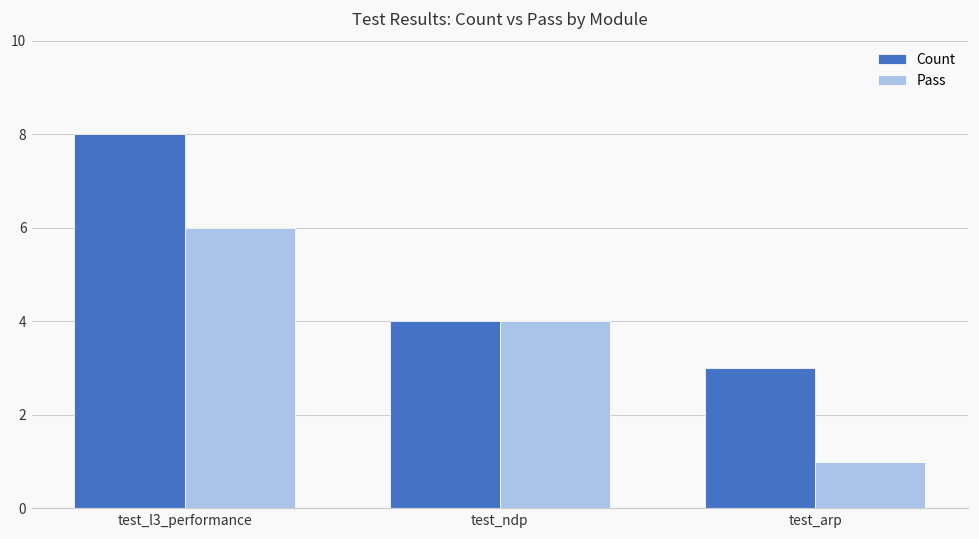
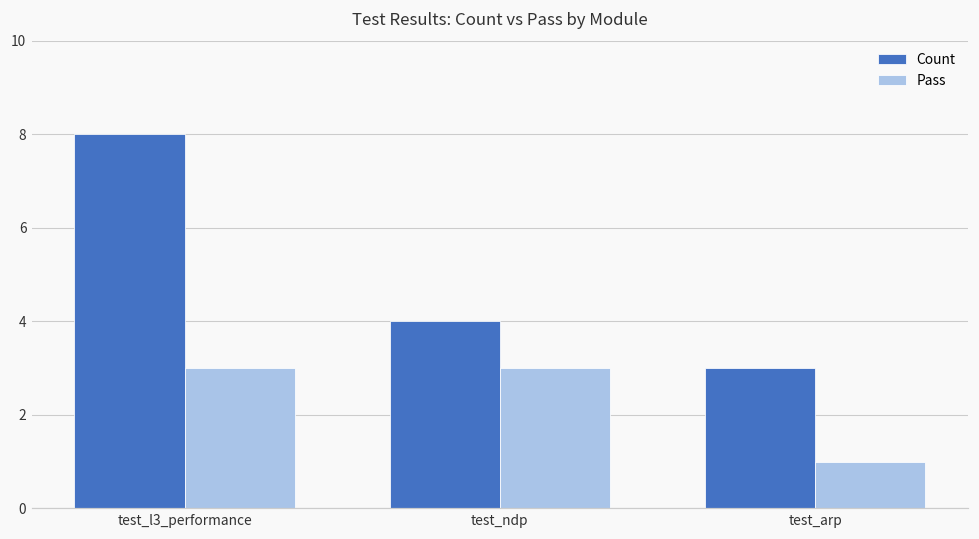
Pass, test_l3_performance: 6 -> 3
Pass, test_ndp: 4 -> 3
